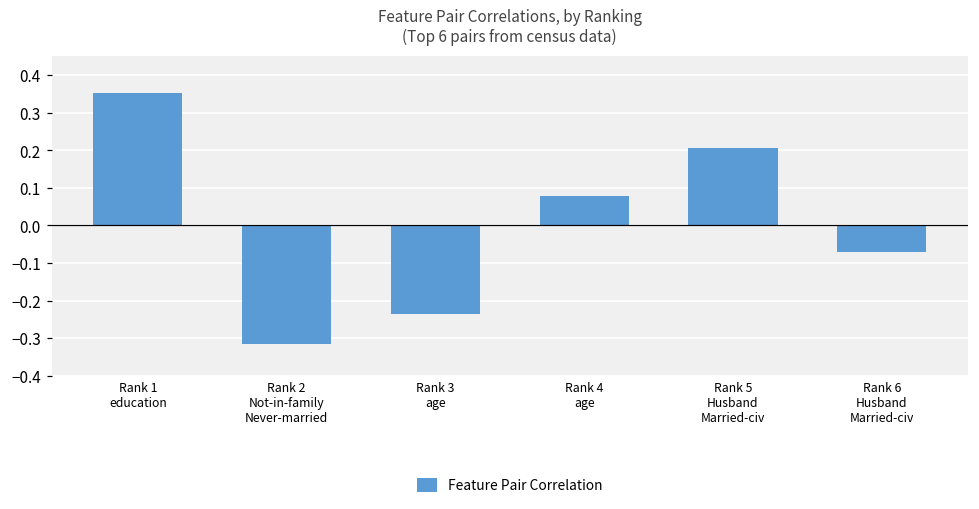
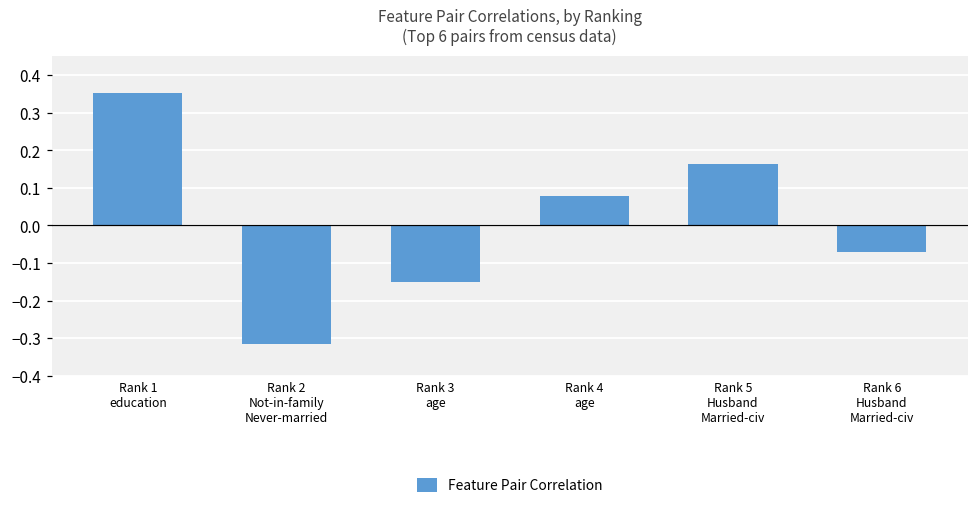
Rank 3 age: -0.24 -> -0.15
Rank 5 Husband Married-civ: 0.21 -> 0.16
